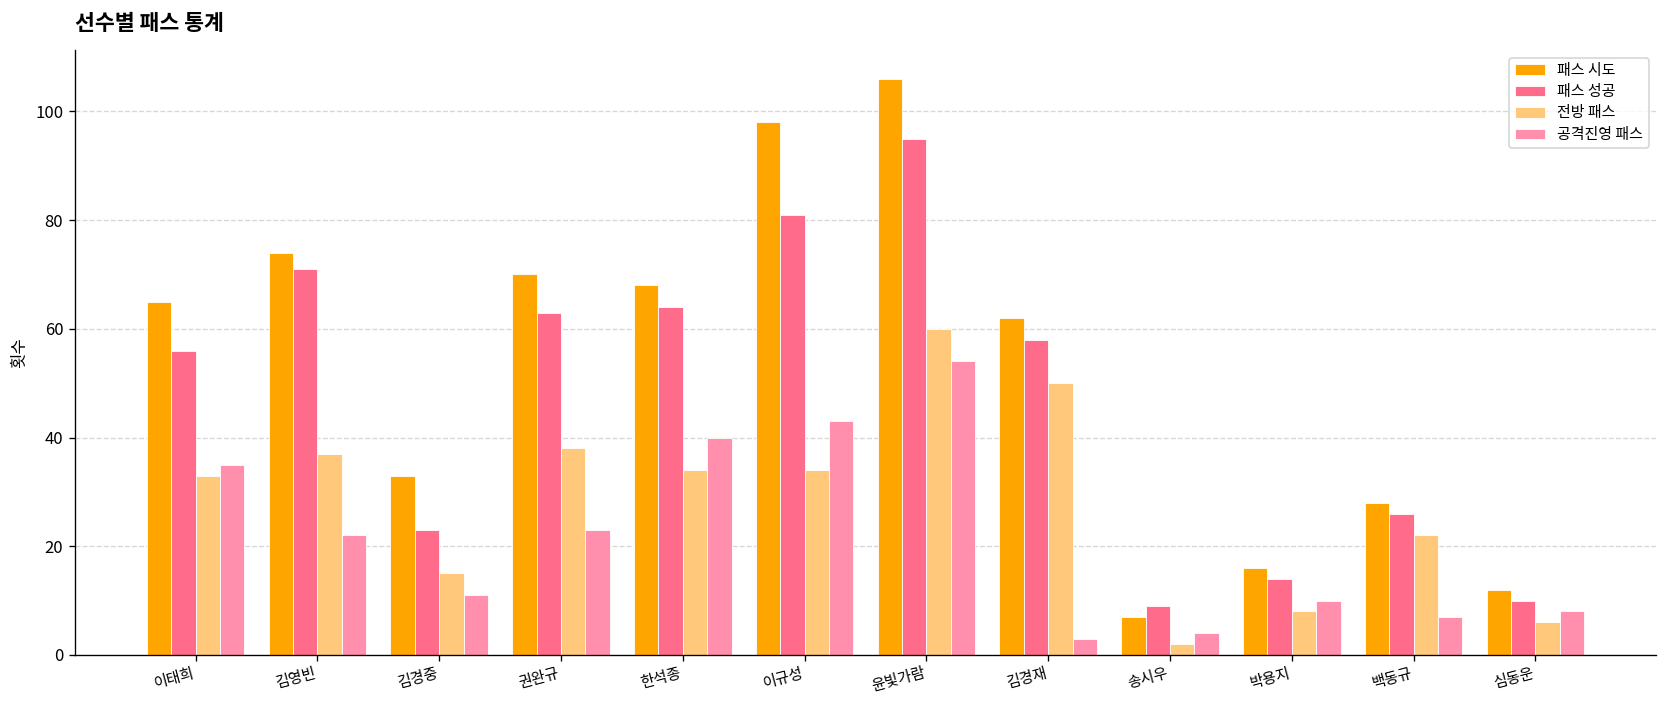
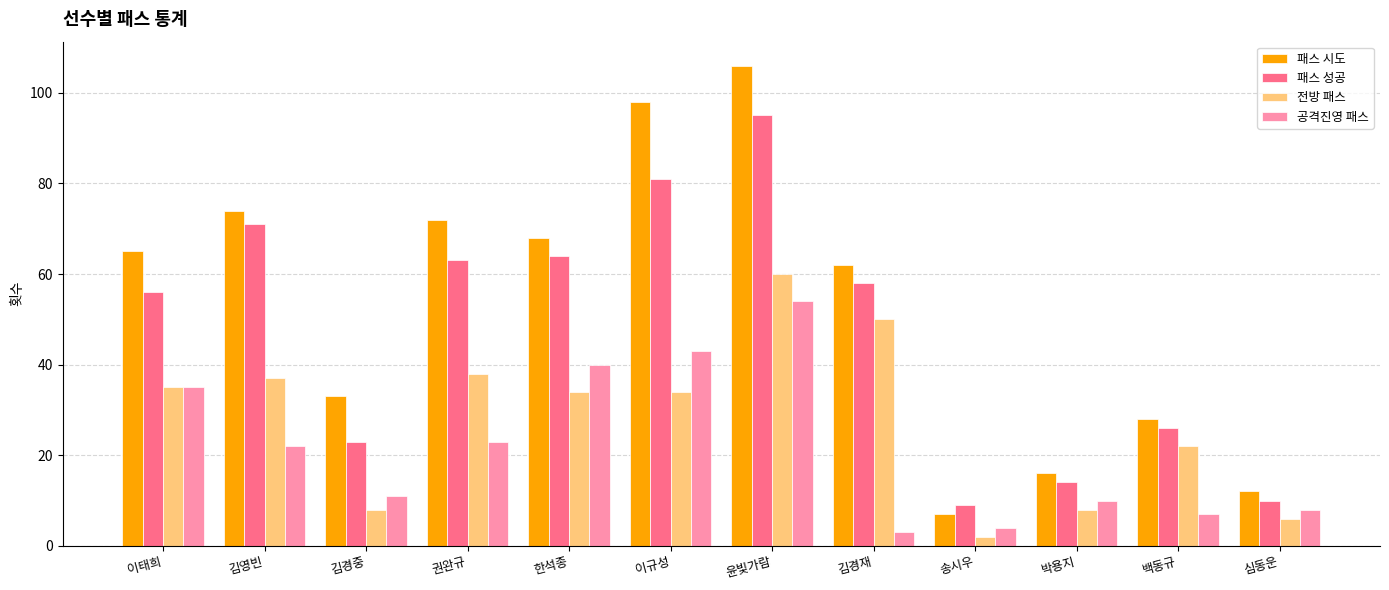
전방 패스, 이태희: 33 -> 35
전방 패스, 김경중: 15 -> 8
패스 시도, 권완규: 70 -> 72
